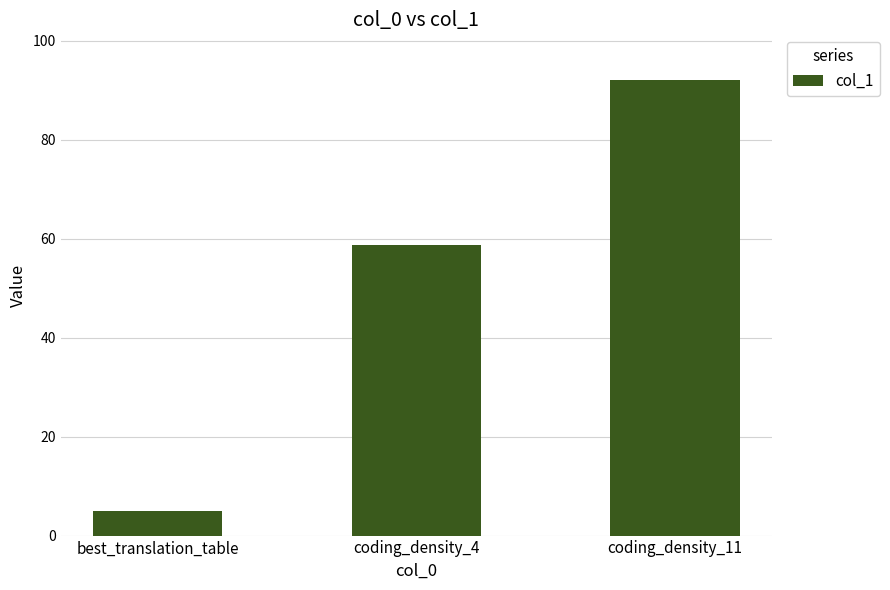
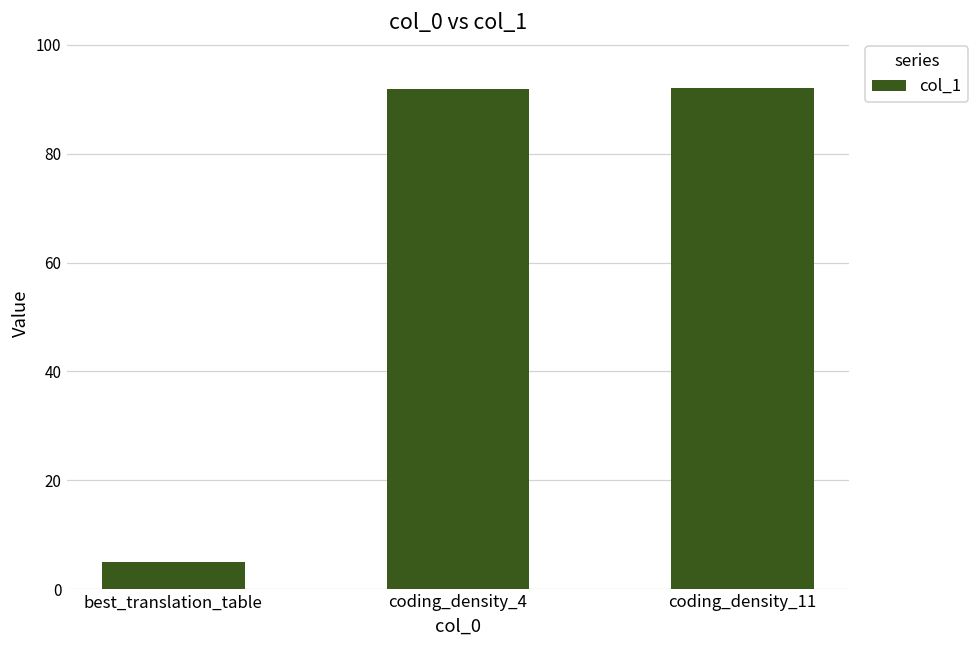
coding_density_4: 59 -> 92
